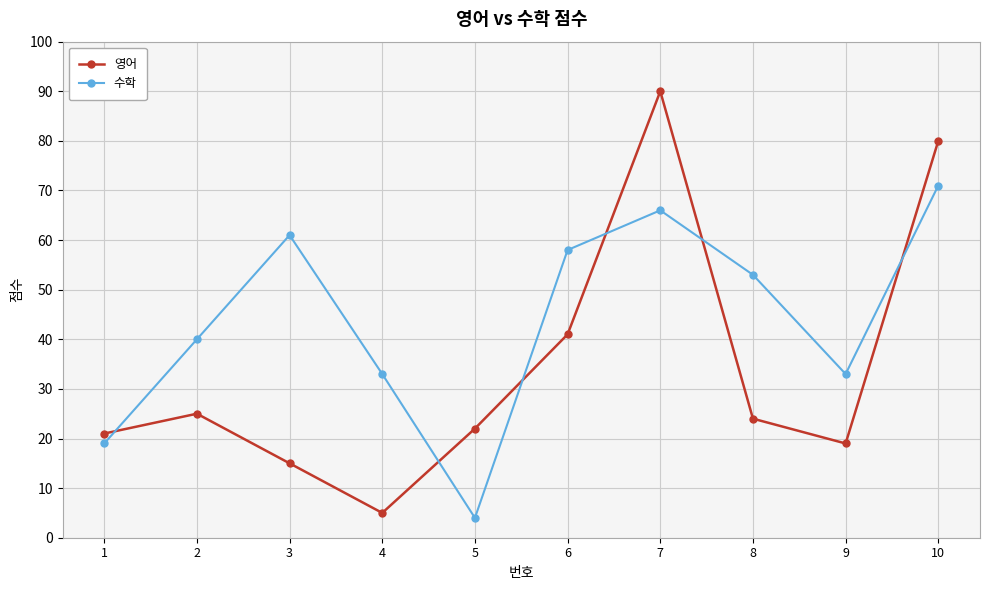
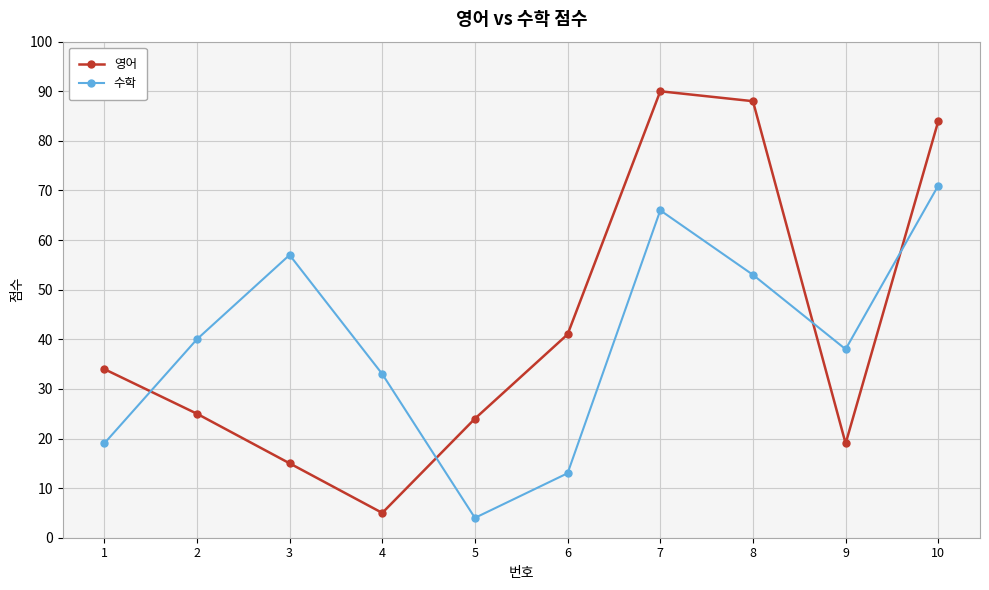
영어, 1: 21 -> 34
수학, 3: 61 -> 57
영어, 5: 22 -> 24
수학, 6: 58 -> 13
영어, 8: 24 -> 88
수학, 9: 33 -> 38
영어, 10: 80 -> 84
